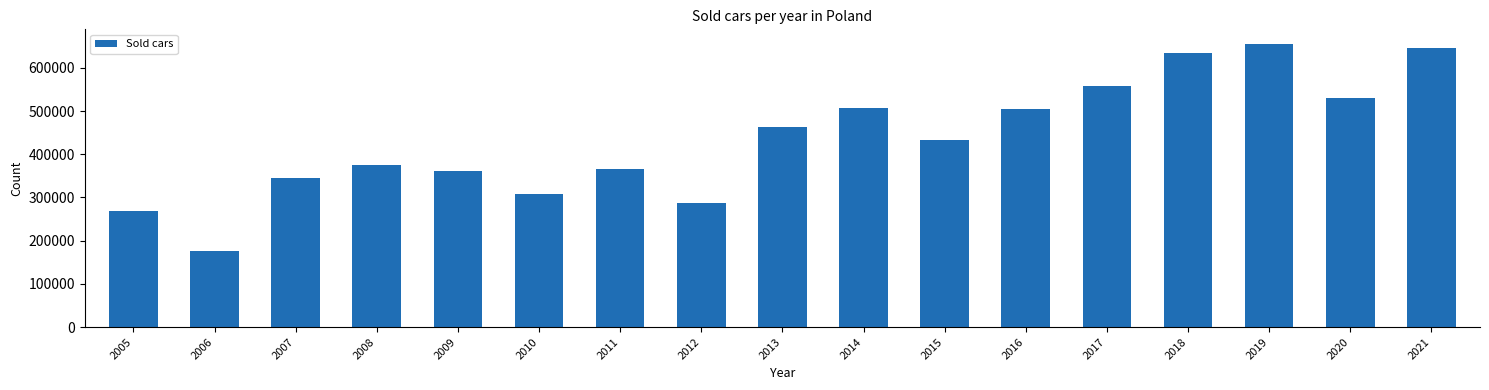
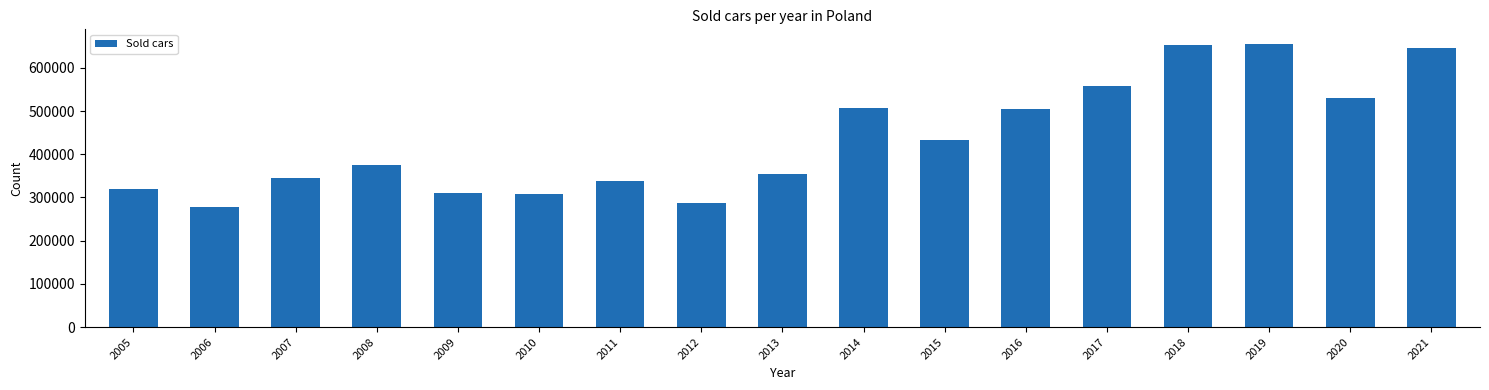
2005: 270000 -> 320000
2006: 180000 -> 280000
2009: 360000 -> 310000
2011: 370000 -> 340000
2013: 460000 -> 350000
2018: 630000 -> 650000
